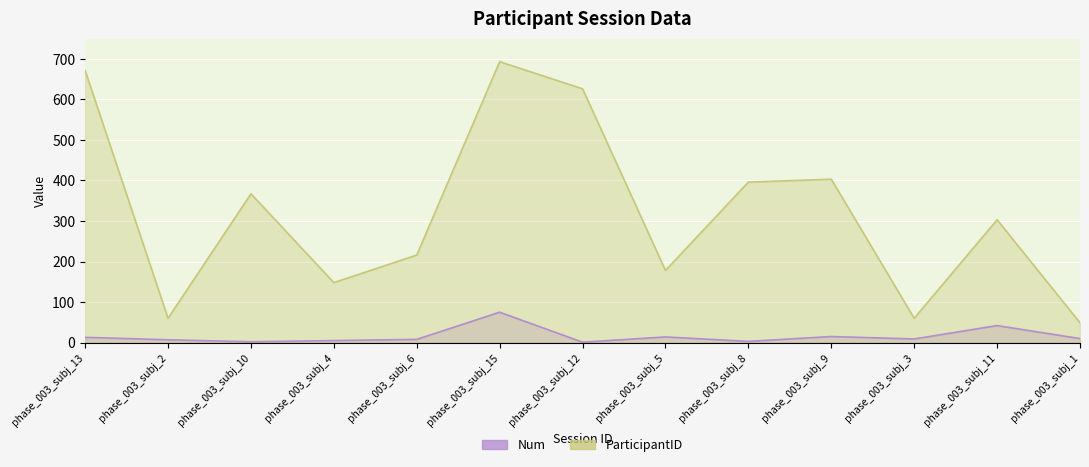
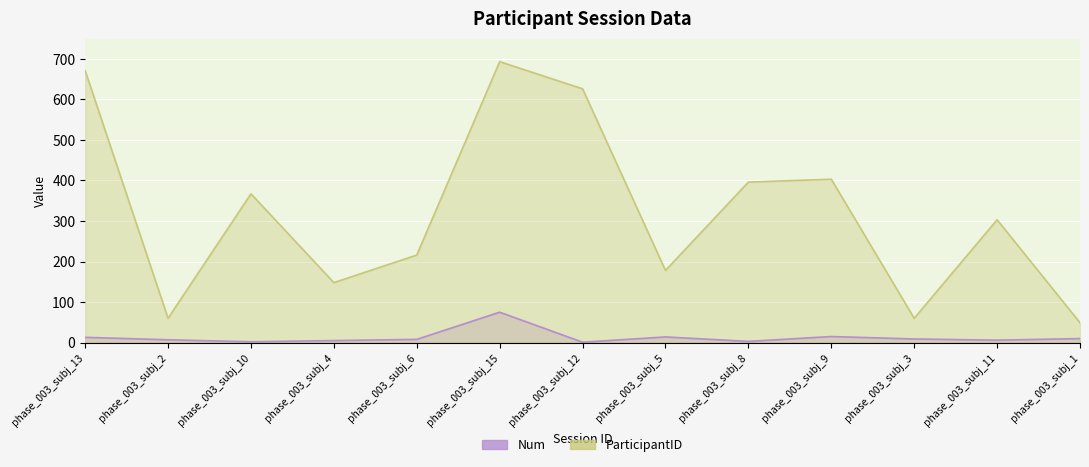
Num, phase_003_subj_11: 40 -> 10
